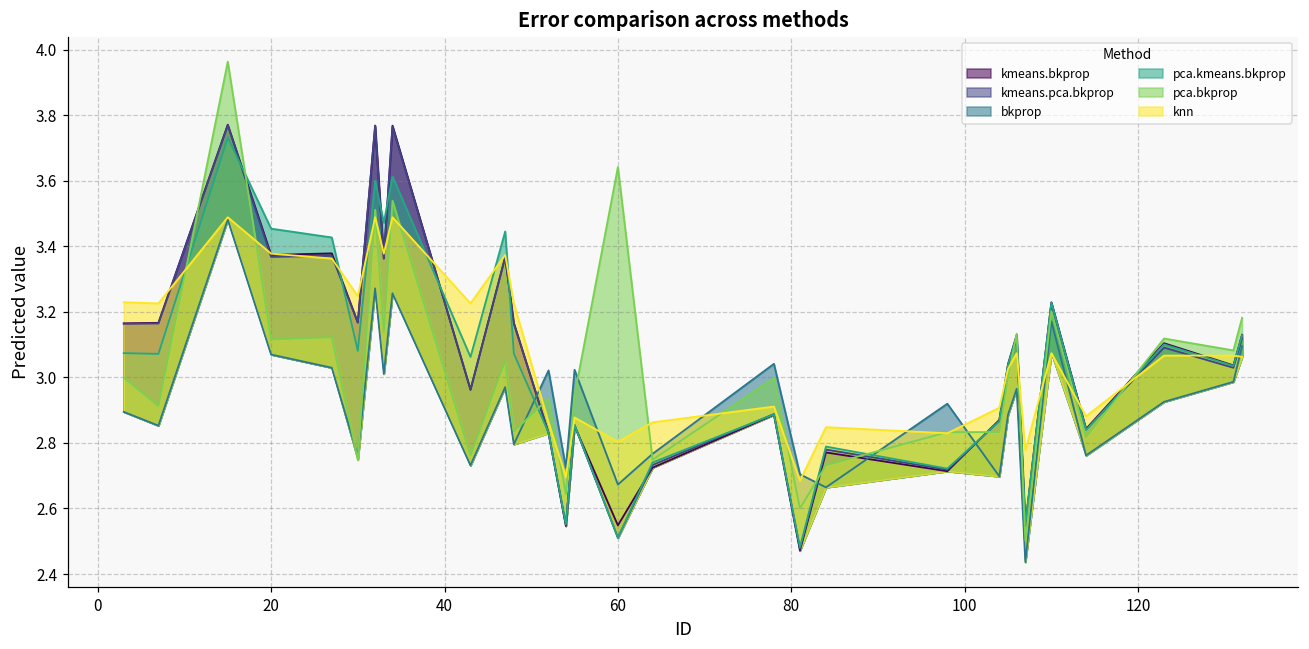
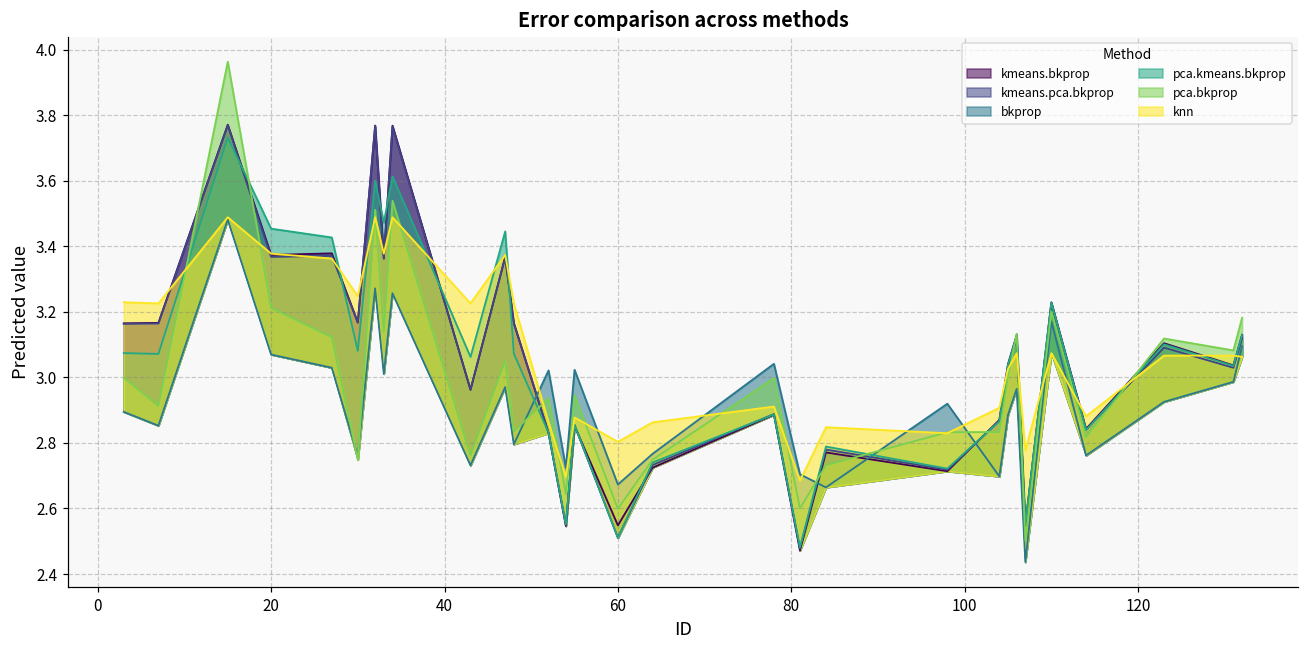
pca.bkprop, 20: 3.12 -> 3.21
pca.bkprop, 60: 3.64 -> 2.60
